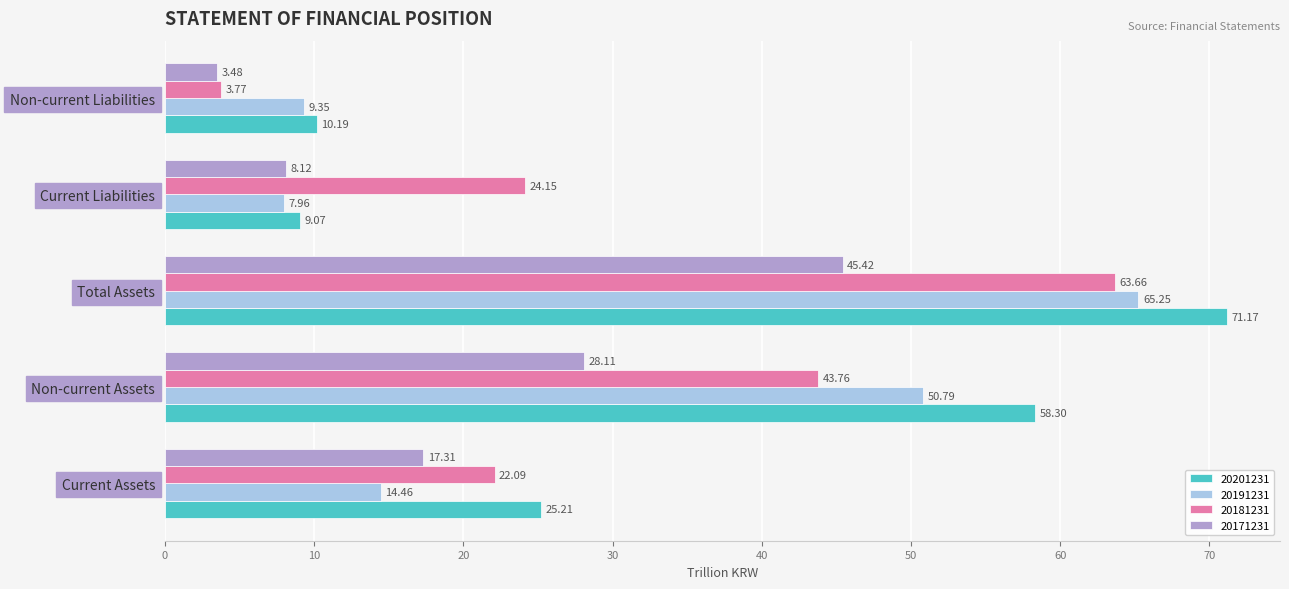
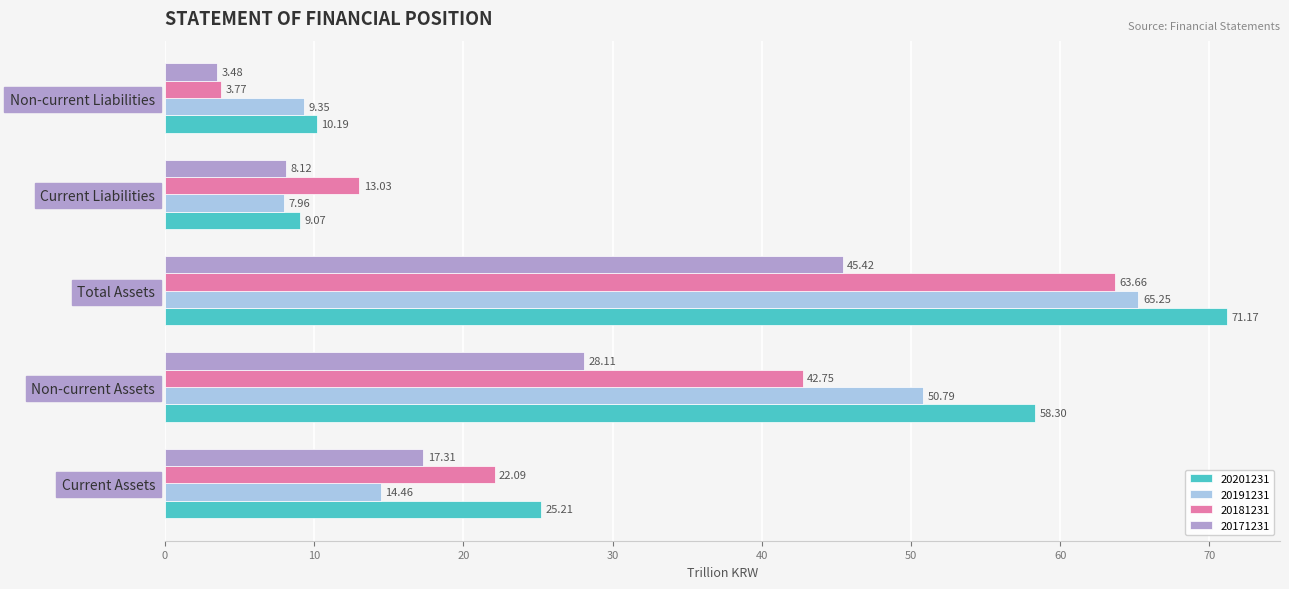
20181231, Current Liabilities: 24.15 -> 13.03
20181231, Non-current Assets: 43.76 -> 42.75
